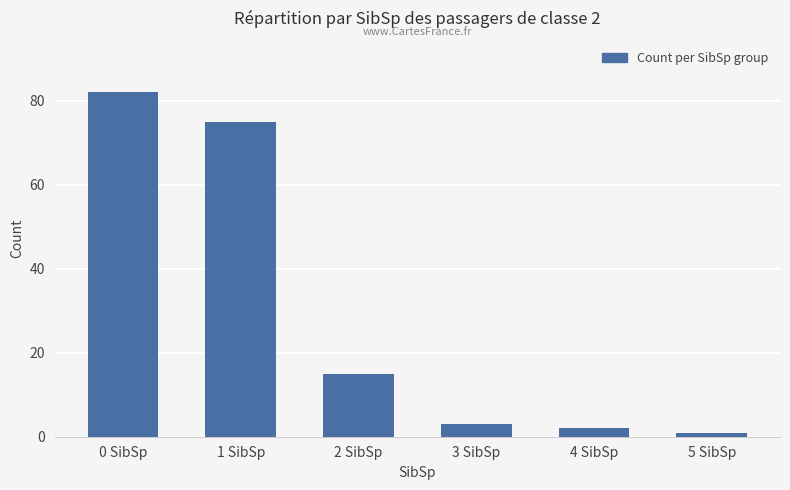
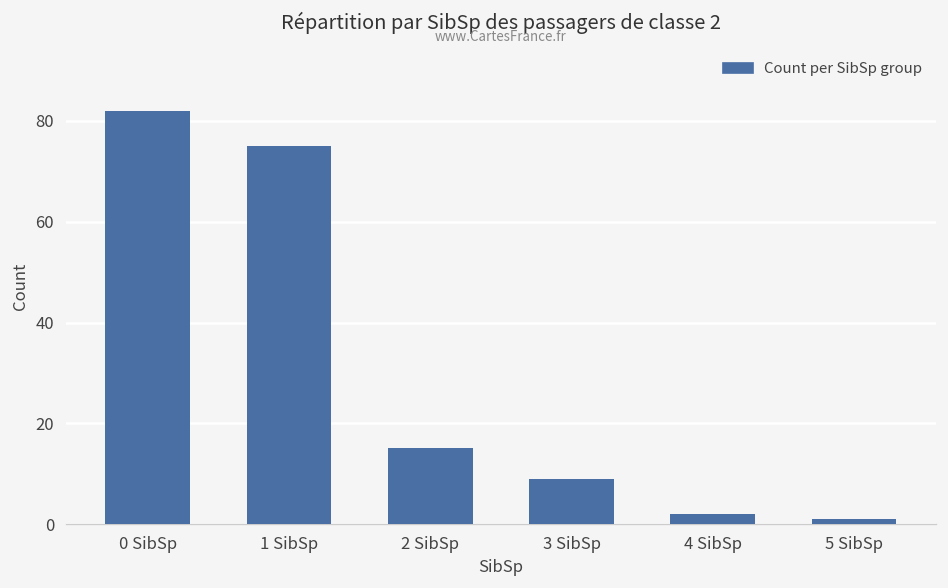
3 SibSp: 3 -> 9
